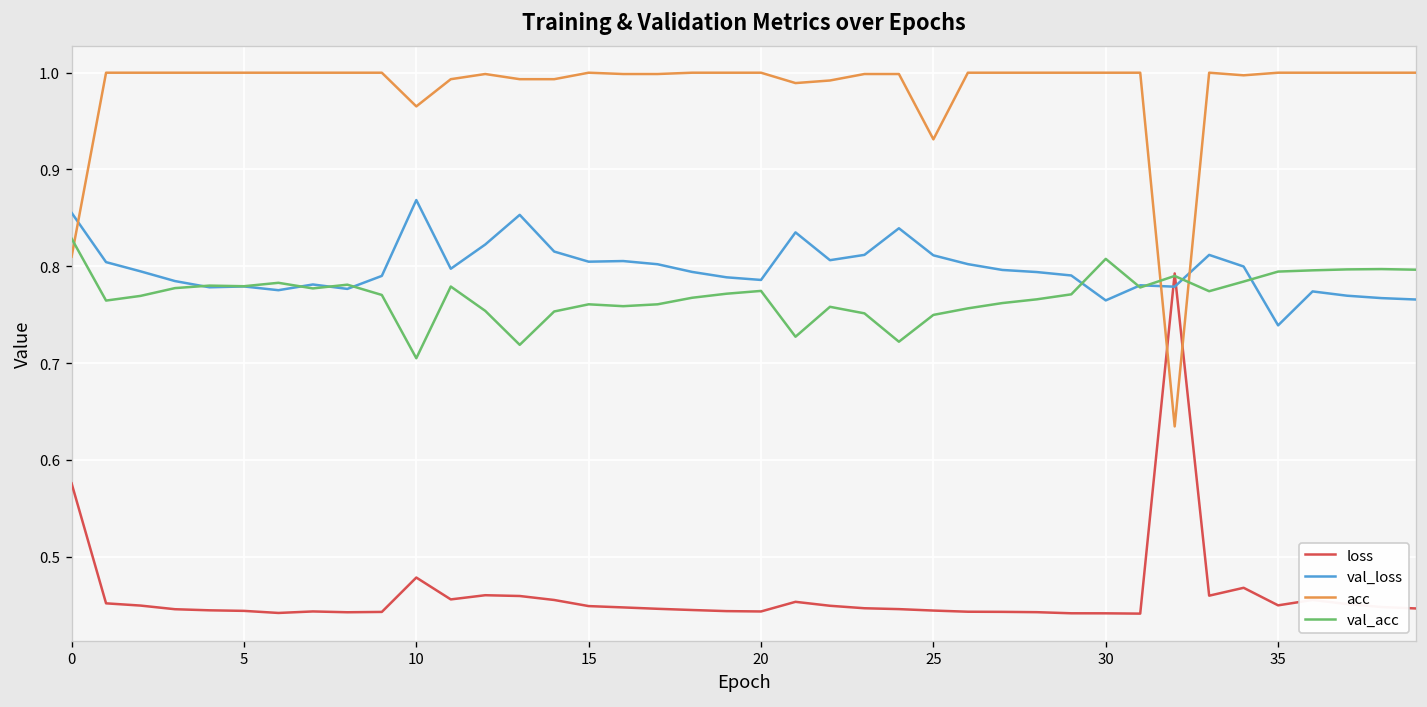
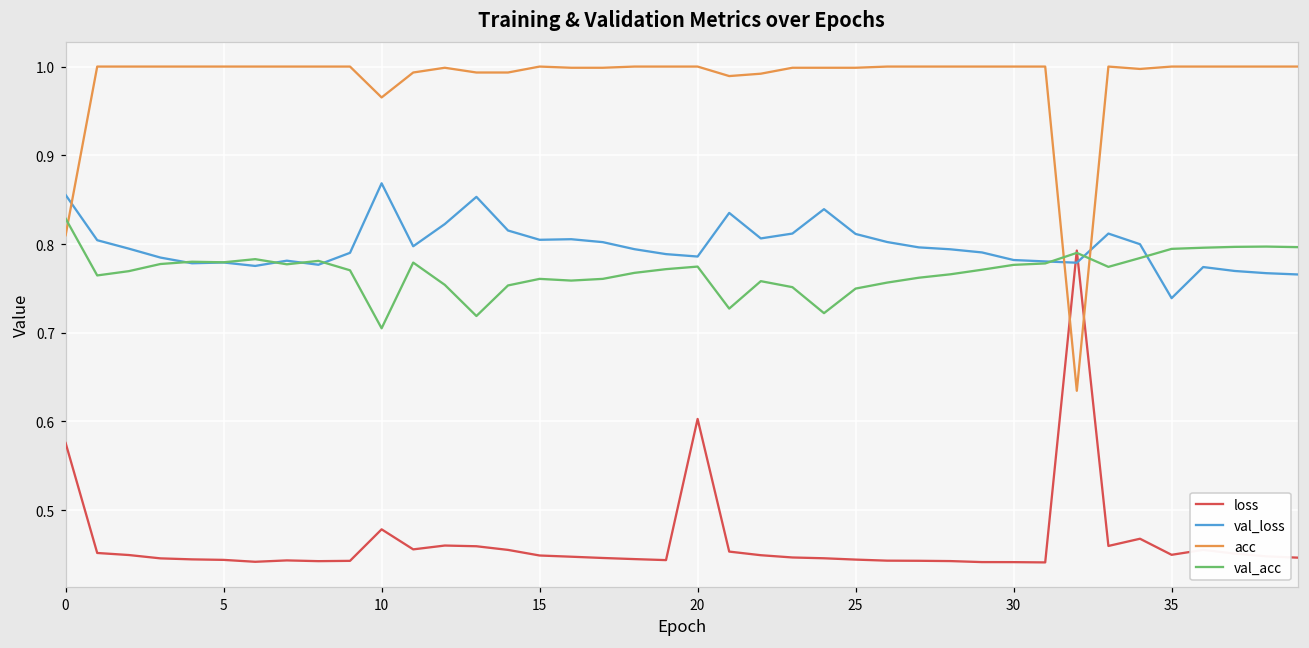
loss, 20: 0.44 -> 0.60
acc, 25: 0.93 -> 1.00
val_loss, 30: 0.76 -> 0.78
val_acc, 30: 0.81 -> 0.78
